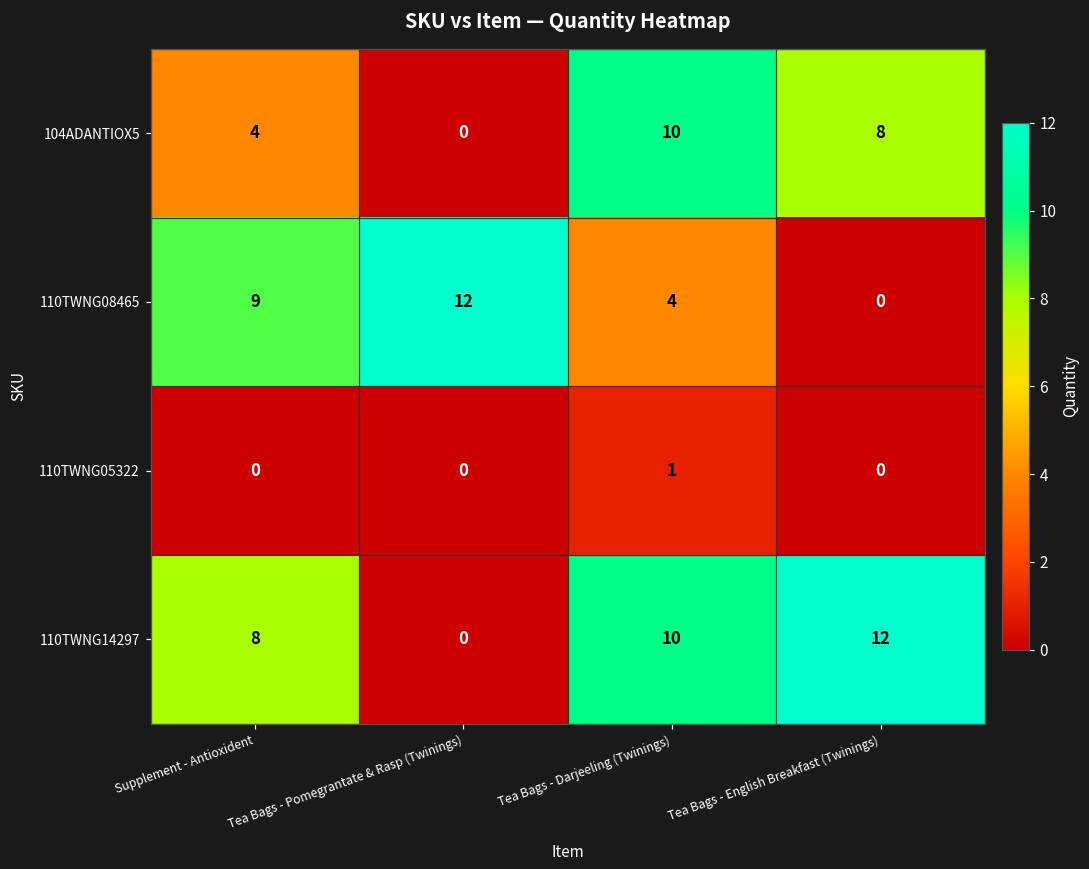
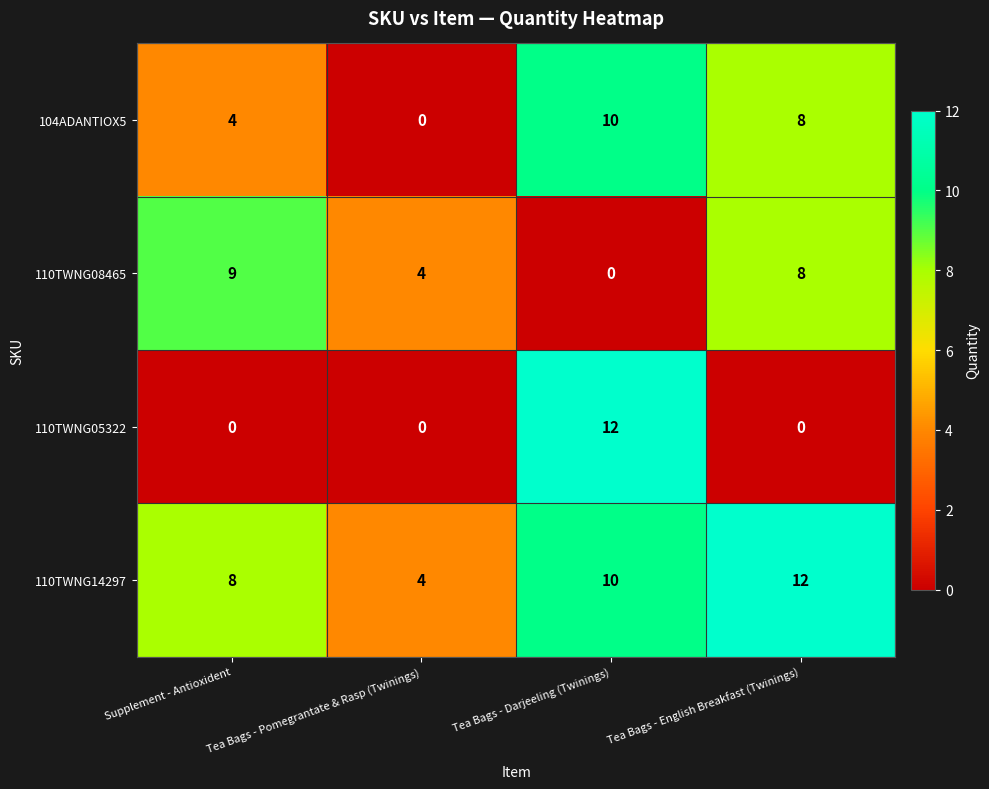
110TWNG08465, Tea Bags - Pomegrantate & Rasp (Twinings): 12 -> 4
110TWNG08465, Tea Bags - Darjeeling (Twinings): 4 -> 0
110TWNG08465, Tea Bags - English Breakfast (Twinings): 0 -> 8
110TWNG05322, Tea Bags - Darjeeling (Twinings): 1 -> 12
110TWNG14297, Tea Bags - Pomegrantate & Rasp (Twinings): 0 -> 4
